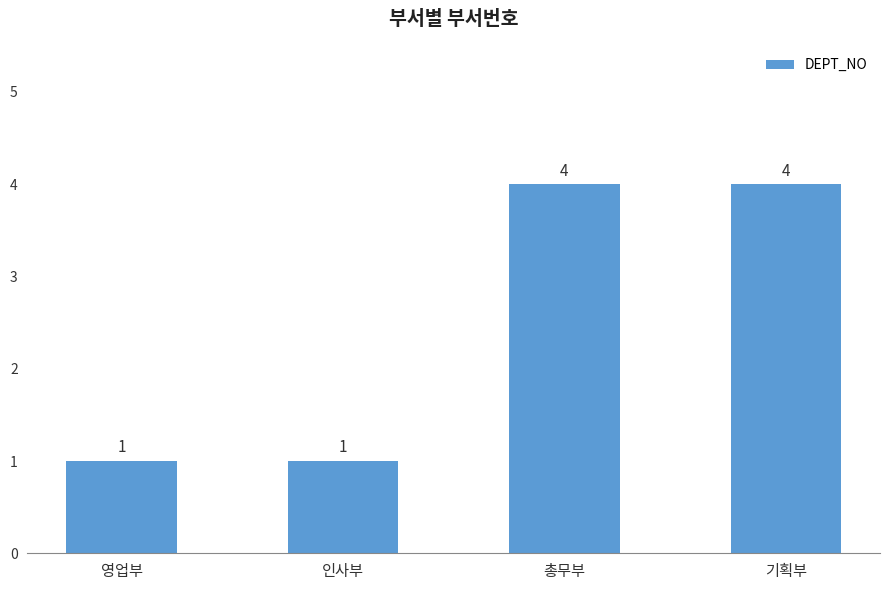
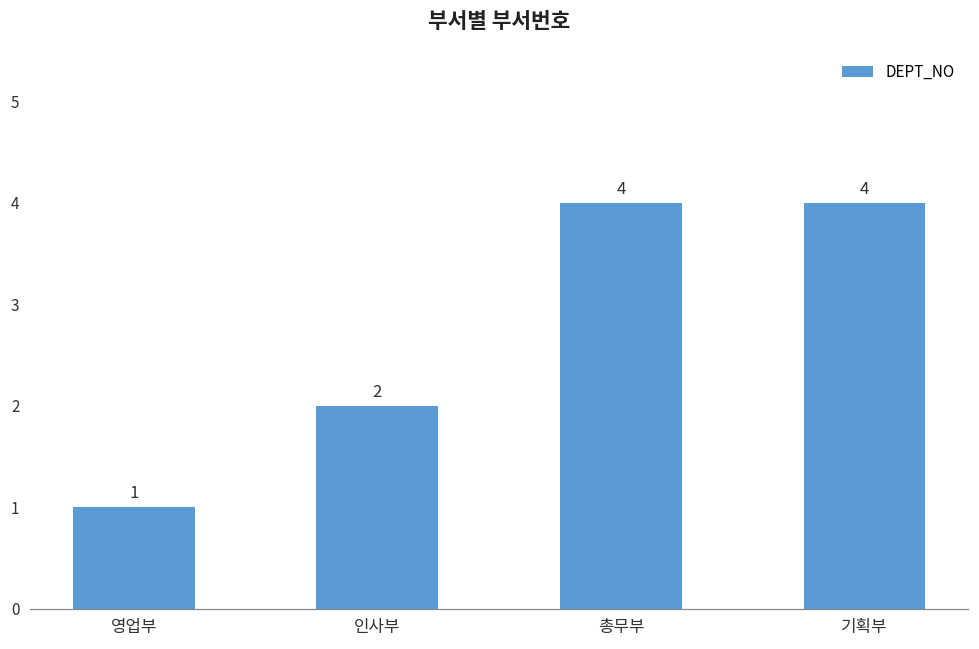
인사부: 1 -> 2
